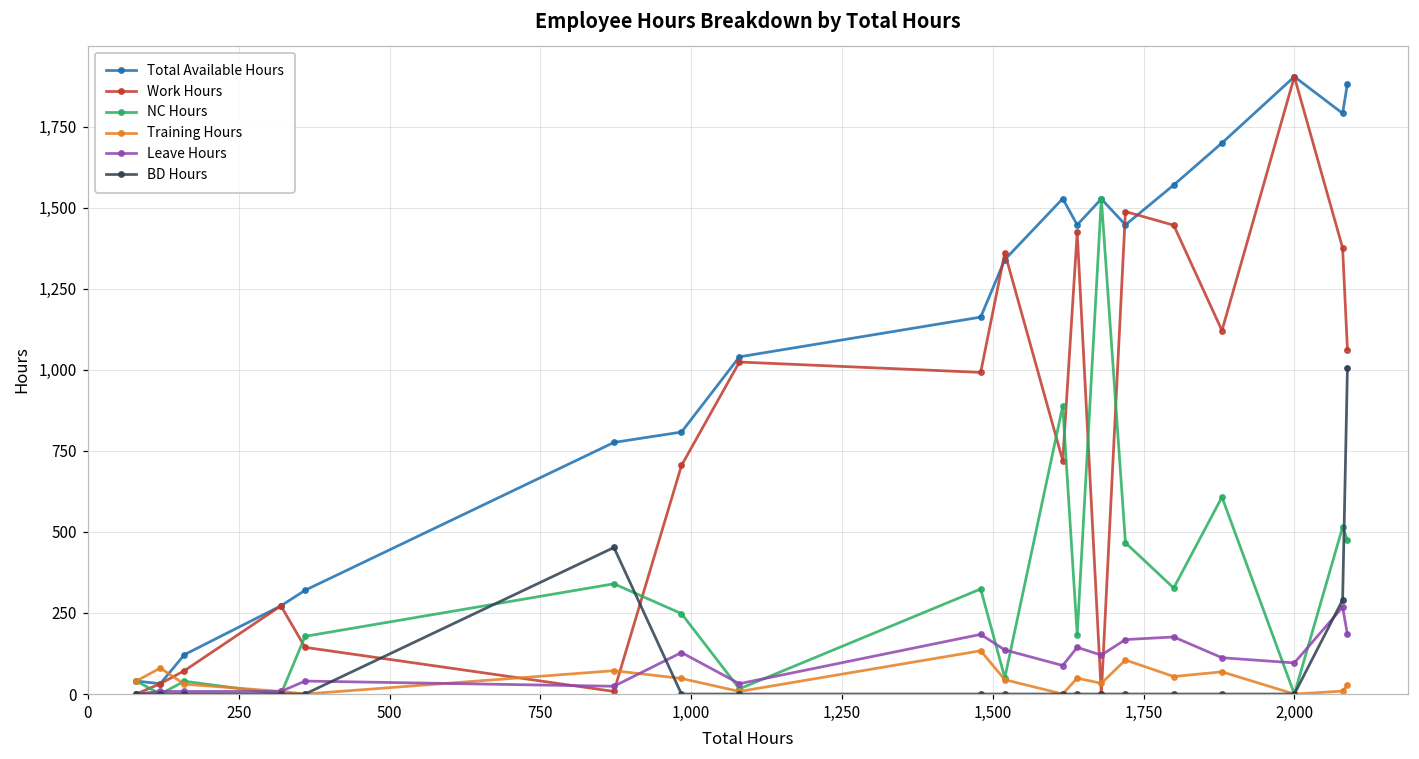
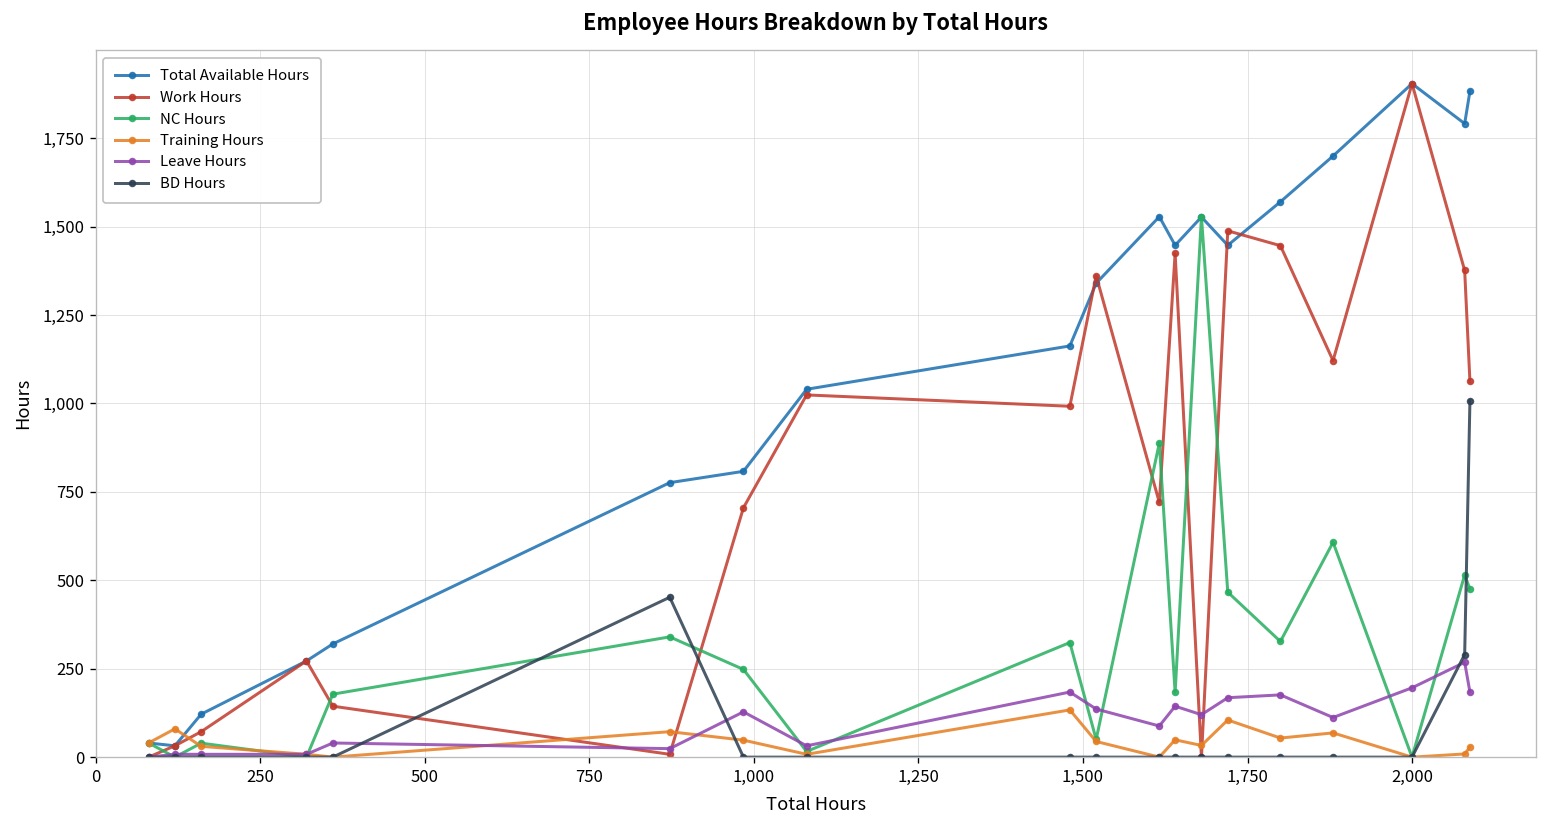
Leave Hours, 2,000: 100 -> 200
